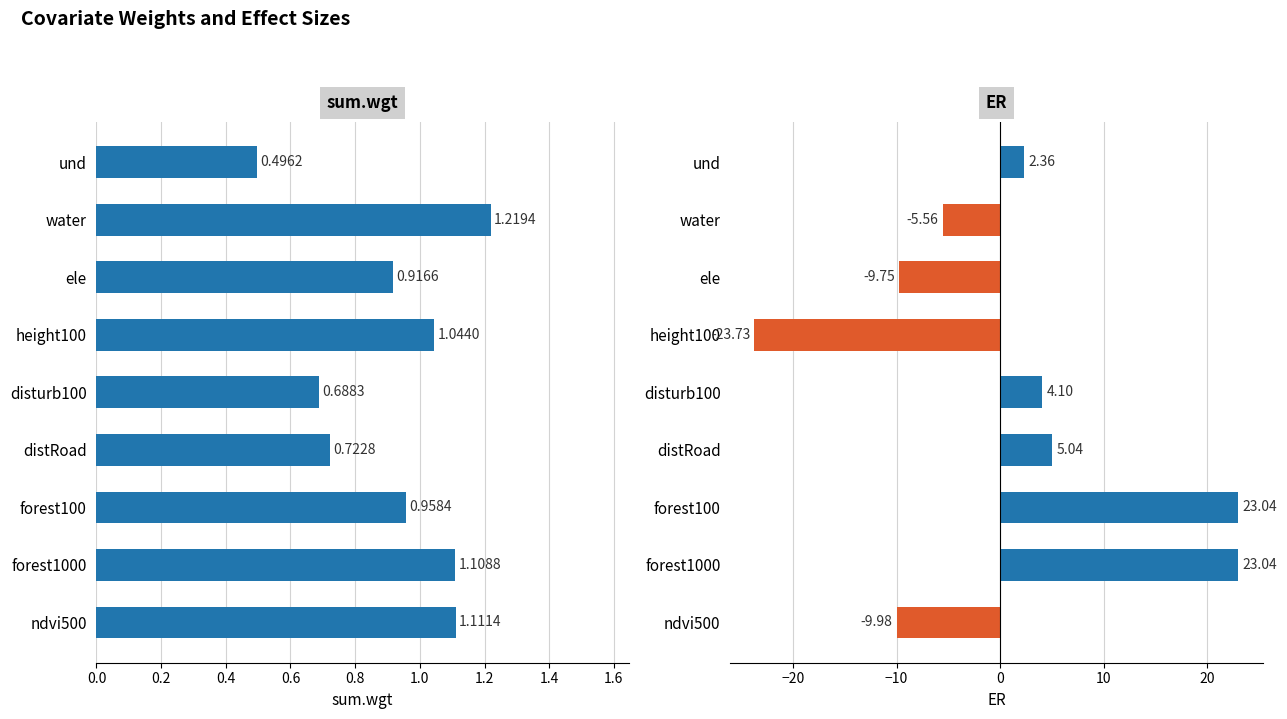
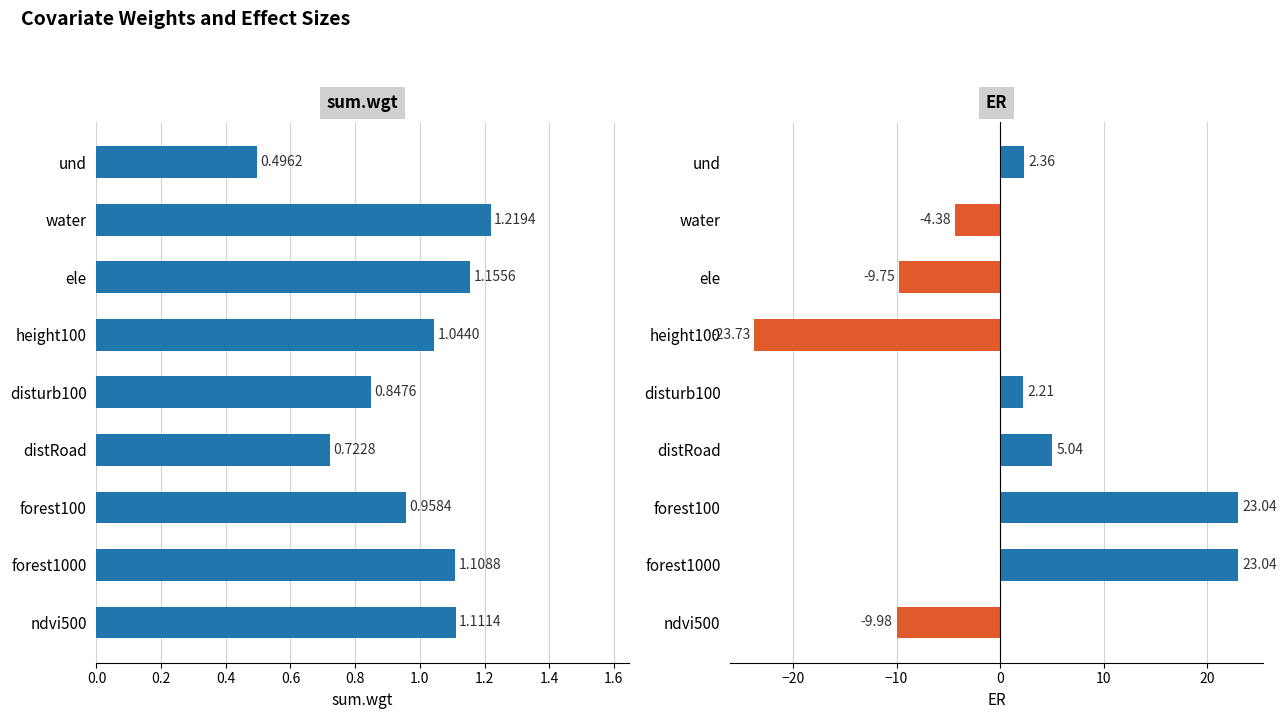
sum.wgt, ele: 0.9166 -> 1.1556
sum.wgt, disturb100: 0.6883 -> 0.8476
ER, water: -5.56 -> -4.38
ER, disturb100: 4.10 -> 2.21
